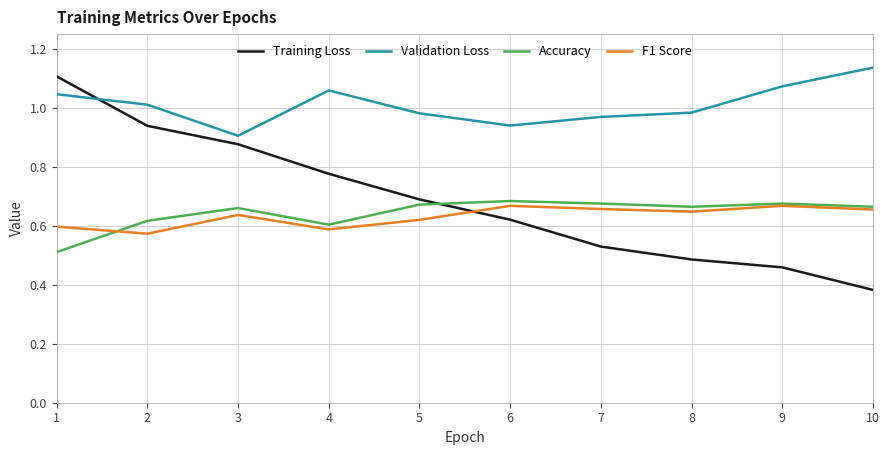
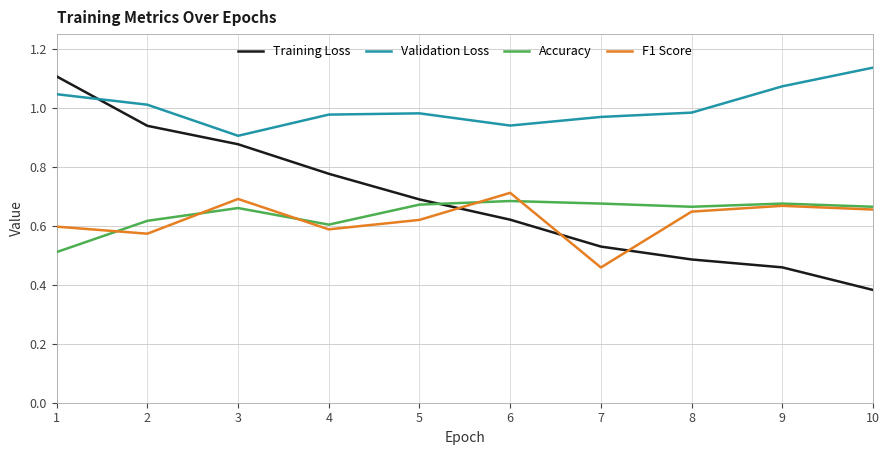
F1 Score, 3: 0.64 -> 0.69
Validation Loss, 4: 1.06 -> 0.98
F1 Score, 6: 0.67 -> 0.71
F1 Score, 7: 0.66 -> 0.46
